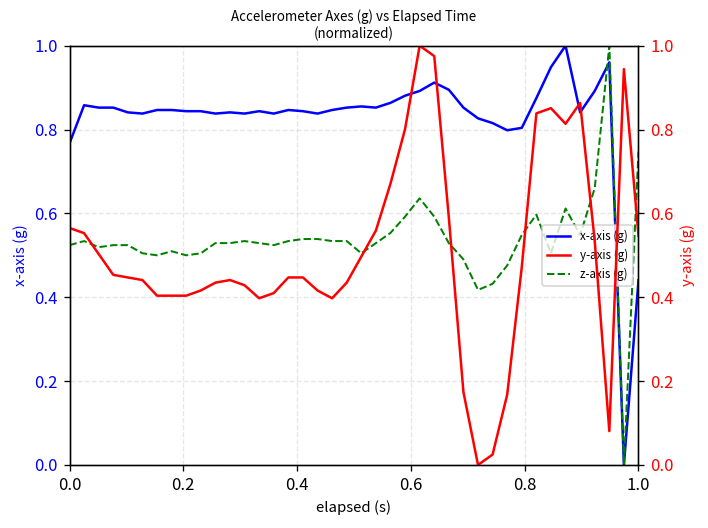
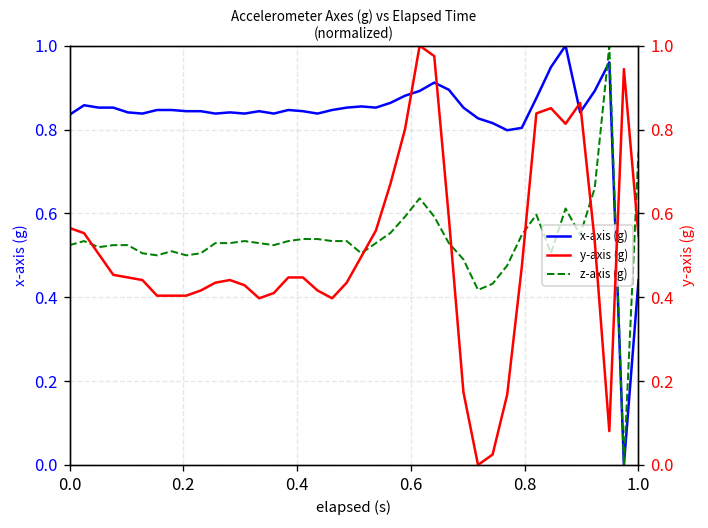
x-axis (g), 0.0: 0.77 -> 0.84
